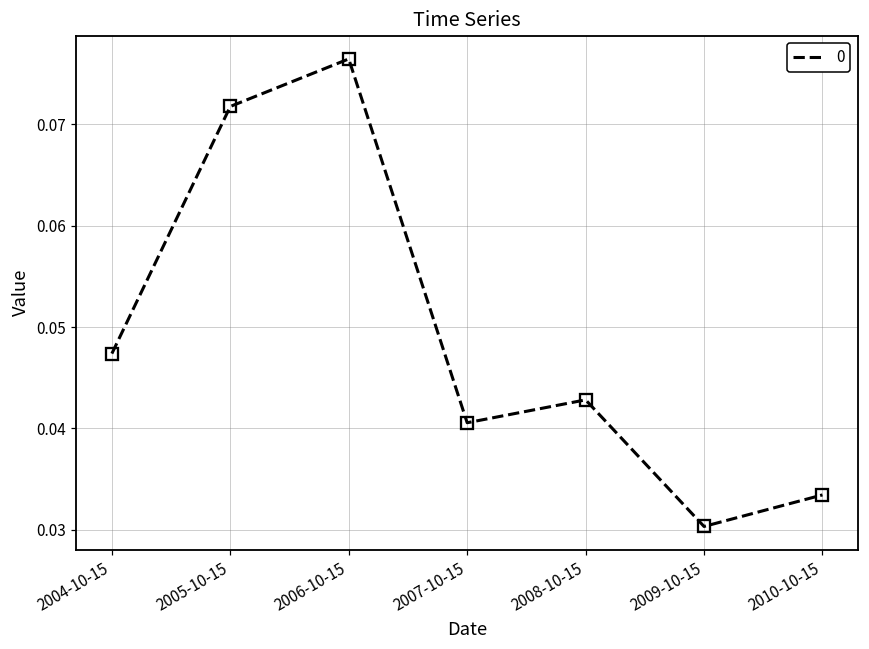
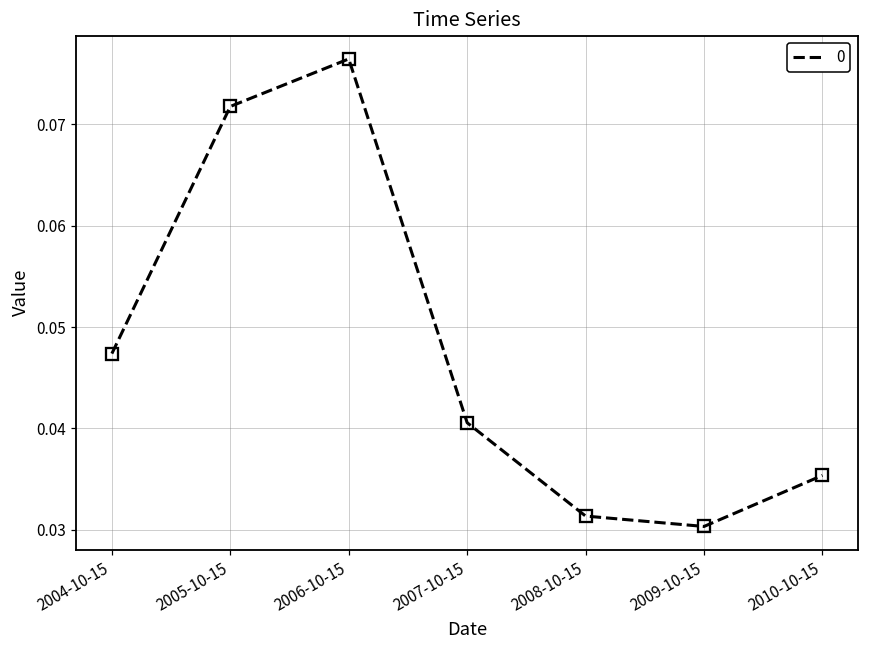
2008-10-15: 0.043 -> 0.031
2010-10-15: 0.033 -> 0.035
